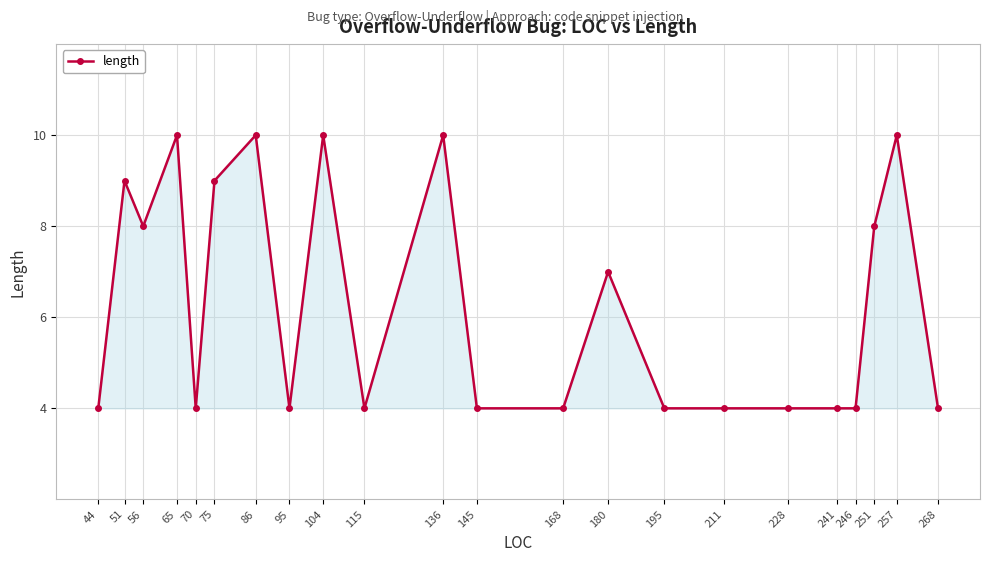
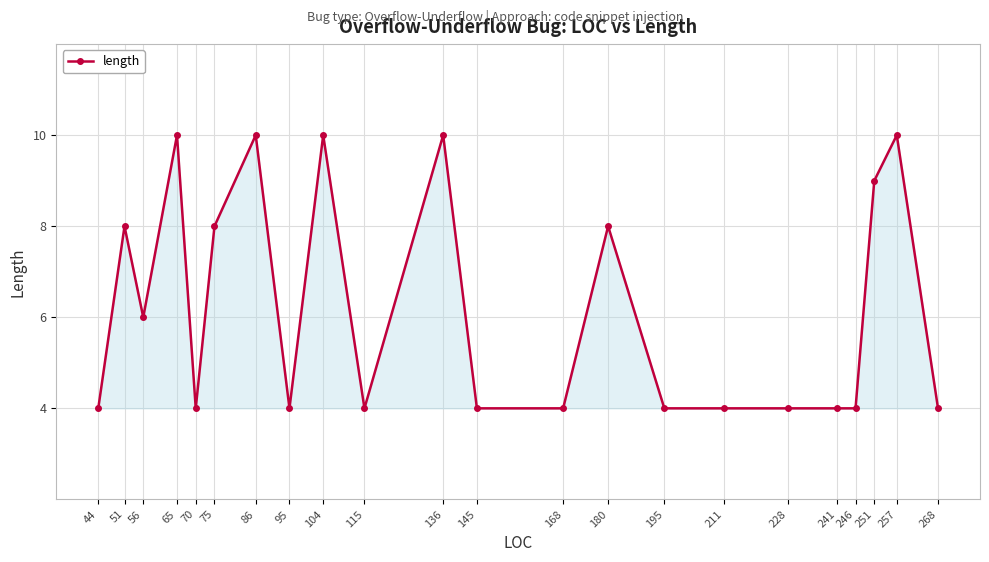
51: 9 -> 8
56: 8 -> 6
75: 9 -> 8
180: 7 -> 8
251: 8 -> 9
